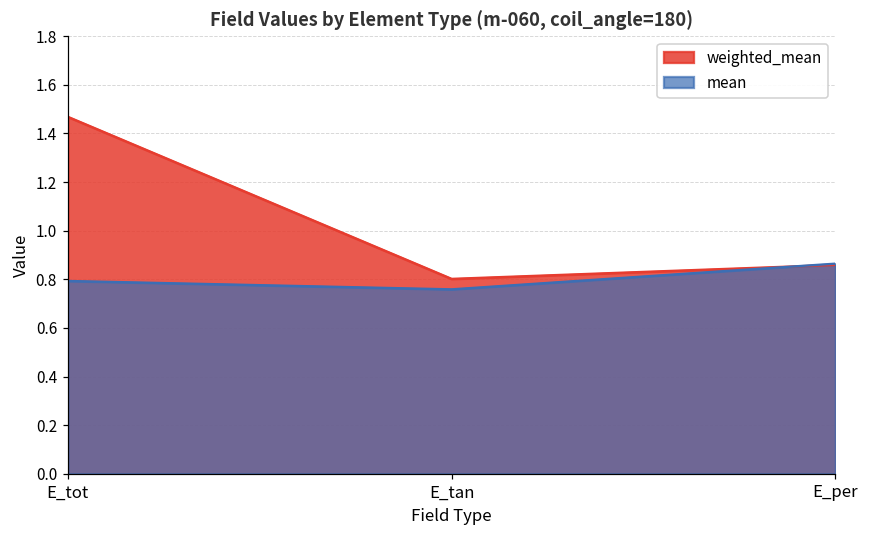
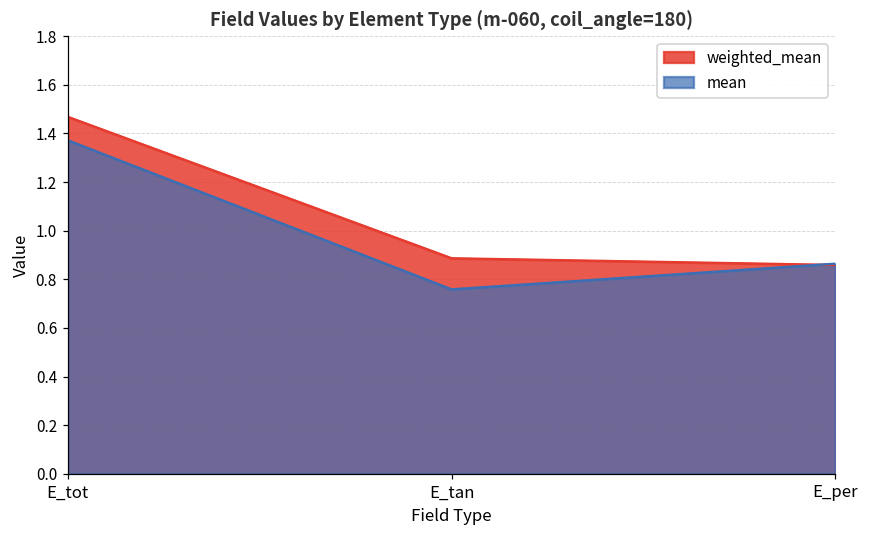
mean, E_tot: 0.79 -> 1.37
weighted_mean, E_tan: 0.80 -> 0.89
